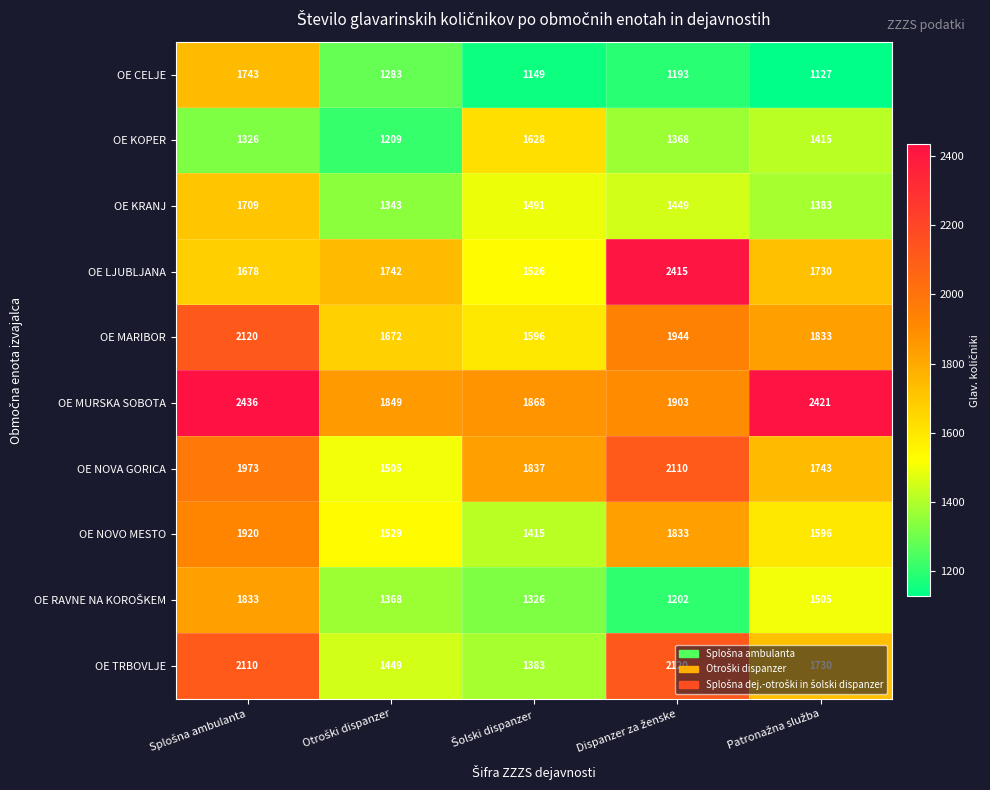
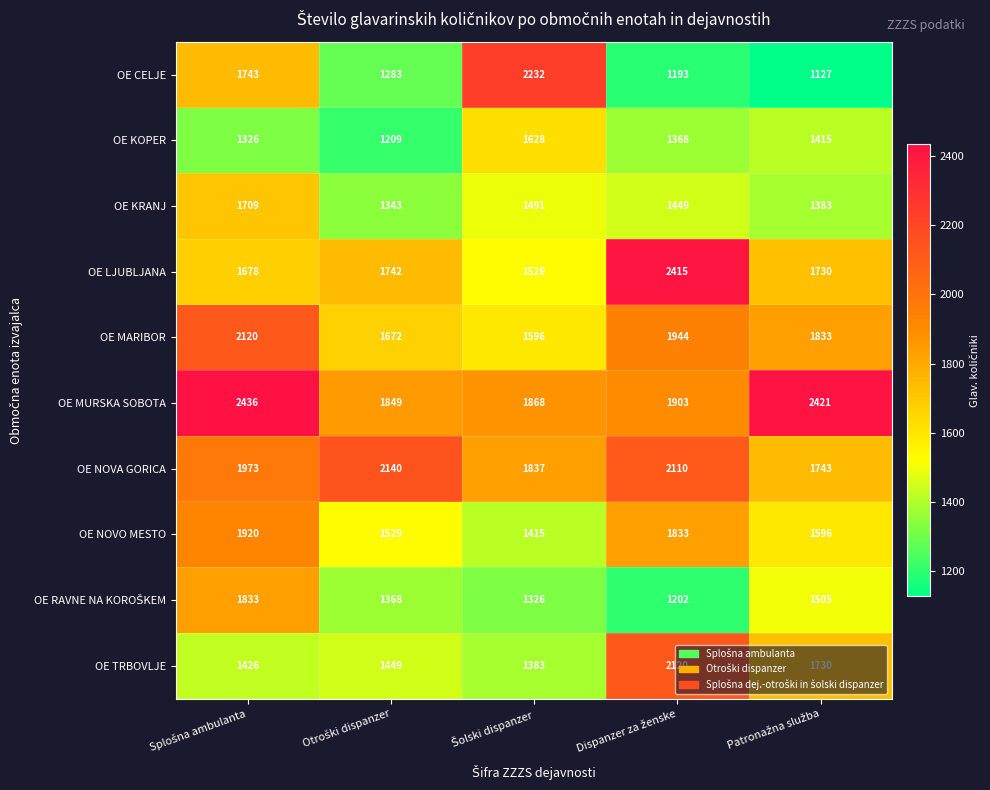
OE CELJE, Šolski dispanzer: 1149 -> 2232
OE NOVA GORICA, Otroški dispanzer: 1505 -> 2140
OE TRBOVLJE, Splošna ambulanta: 2110 -> 1426
